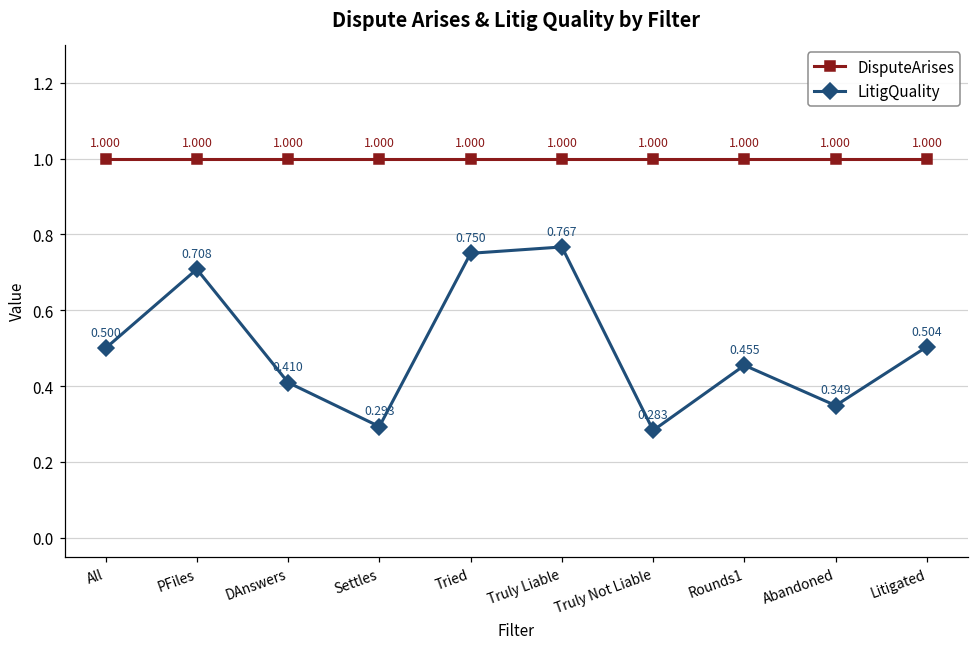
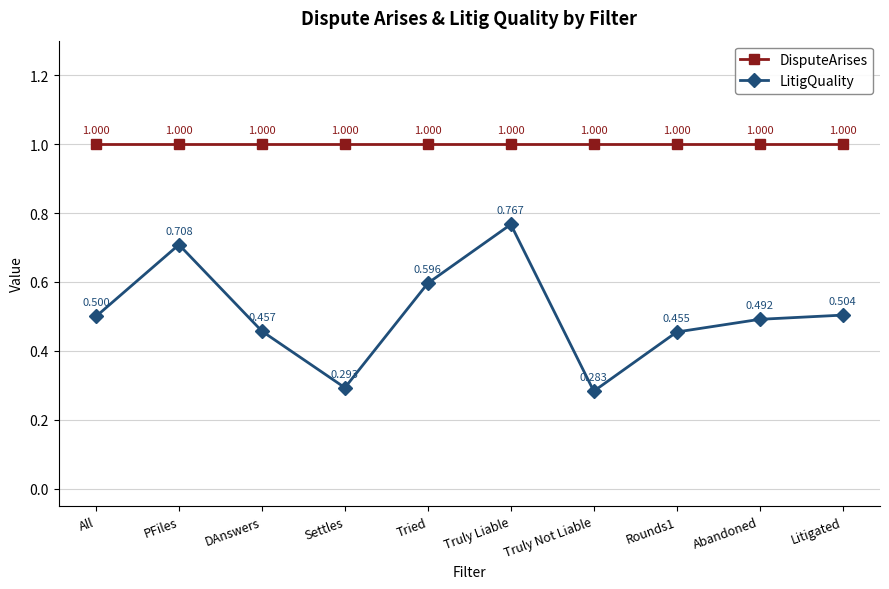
LitigQuality, DAnswers: 0.410 -> 0.457
LitigQuality, Tried: 0.750 -> 0.596
LitigQuality, Abandoned: 0.349 -> 0.492
